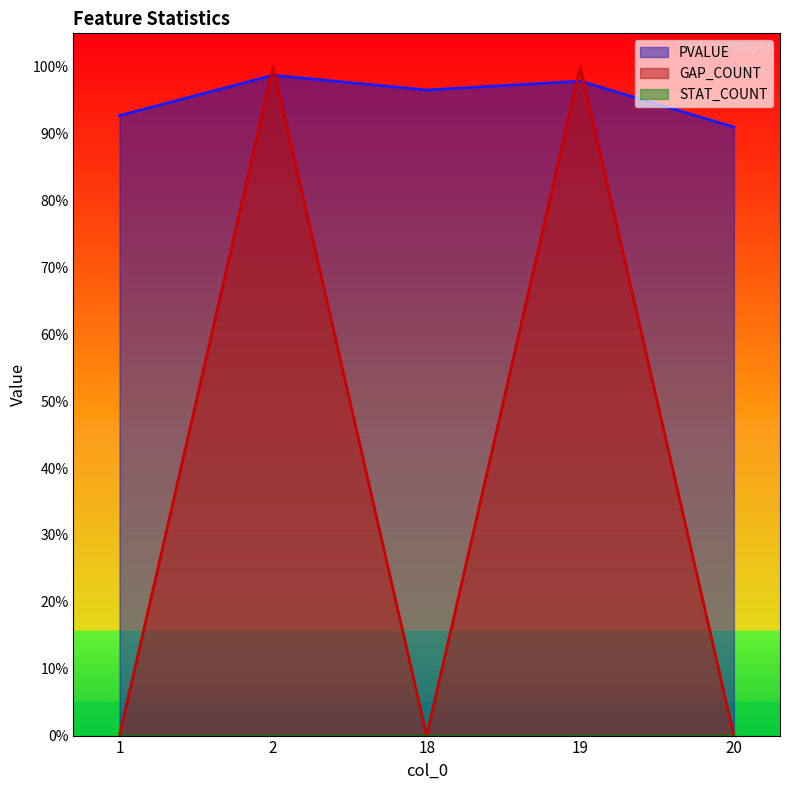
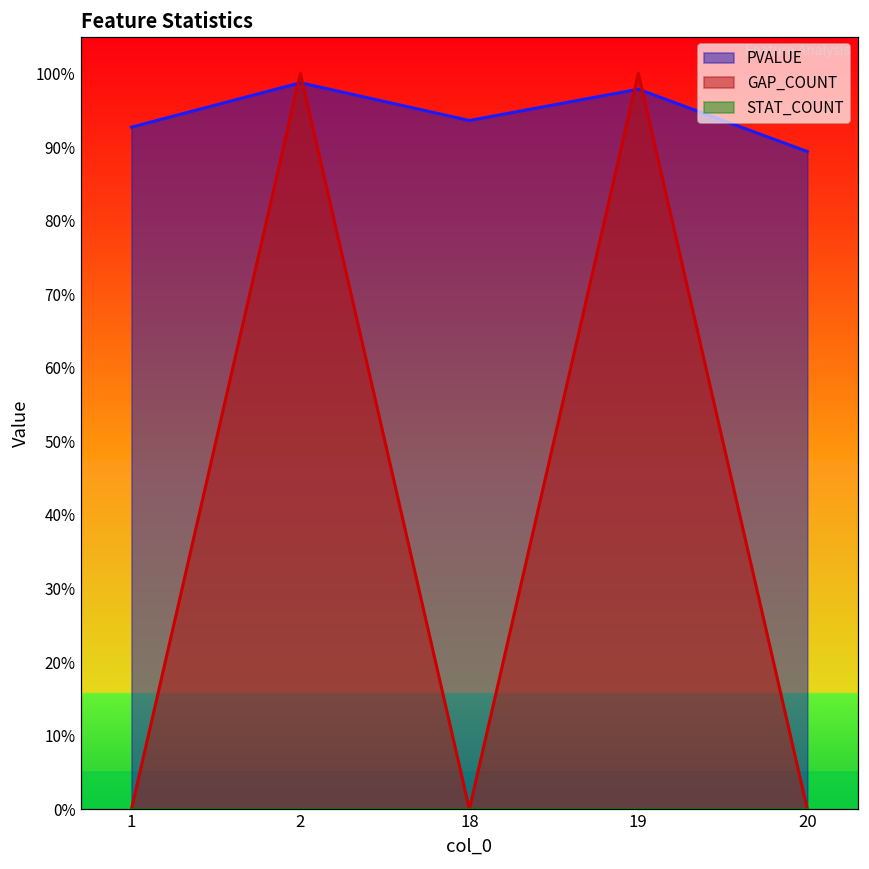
PVALUE, 18: 97% -> 94%
PVALUE, 20: 91% -> 89%
